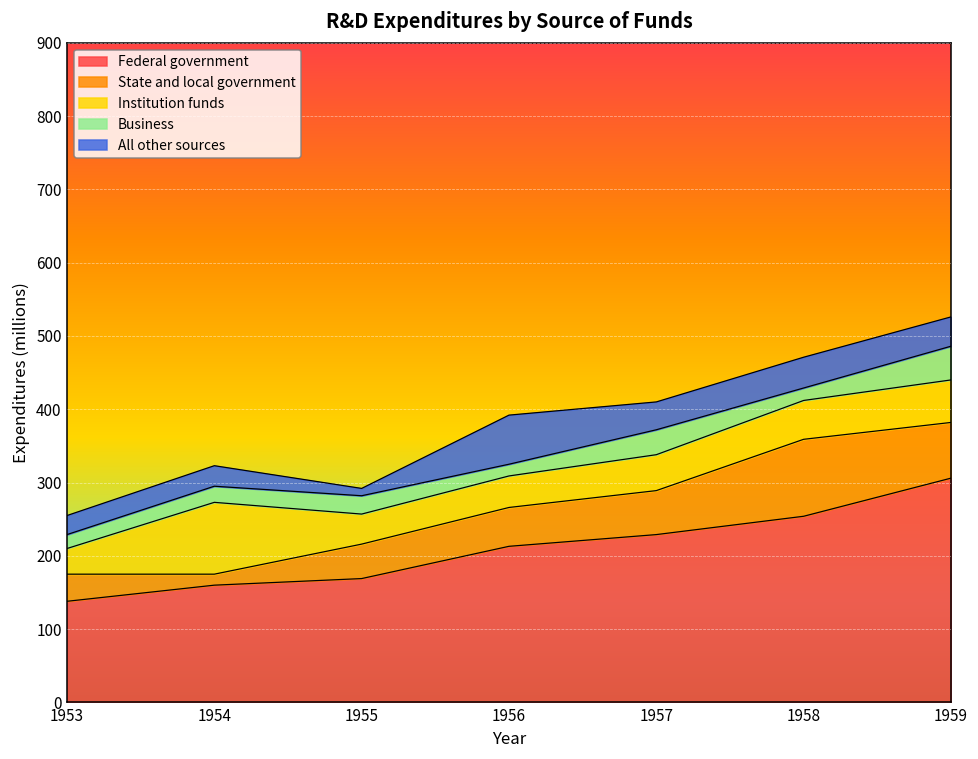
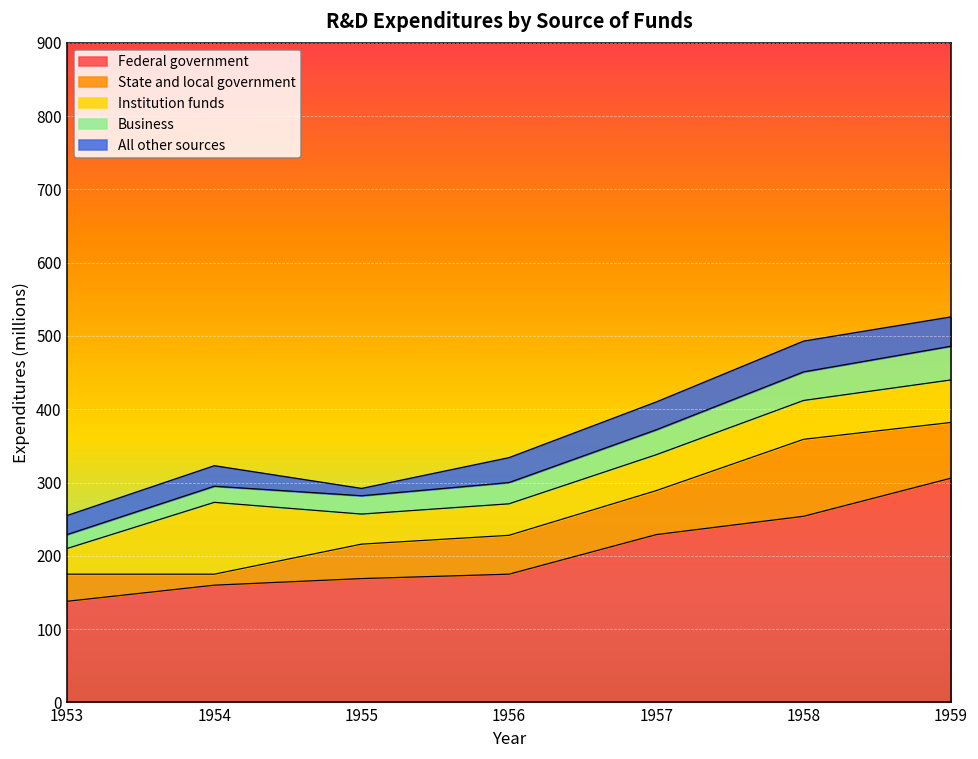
Federal government, 1956: 210 -> 180
Business, 1956: 20 -> 30
All other sources, 1956: 70 -> 30
Business, 1958: 20 -> 40
